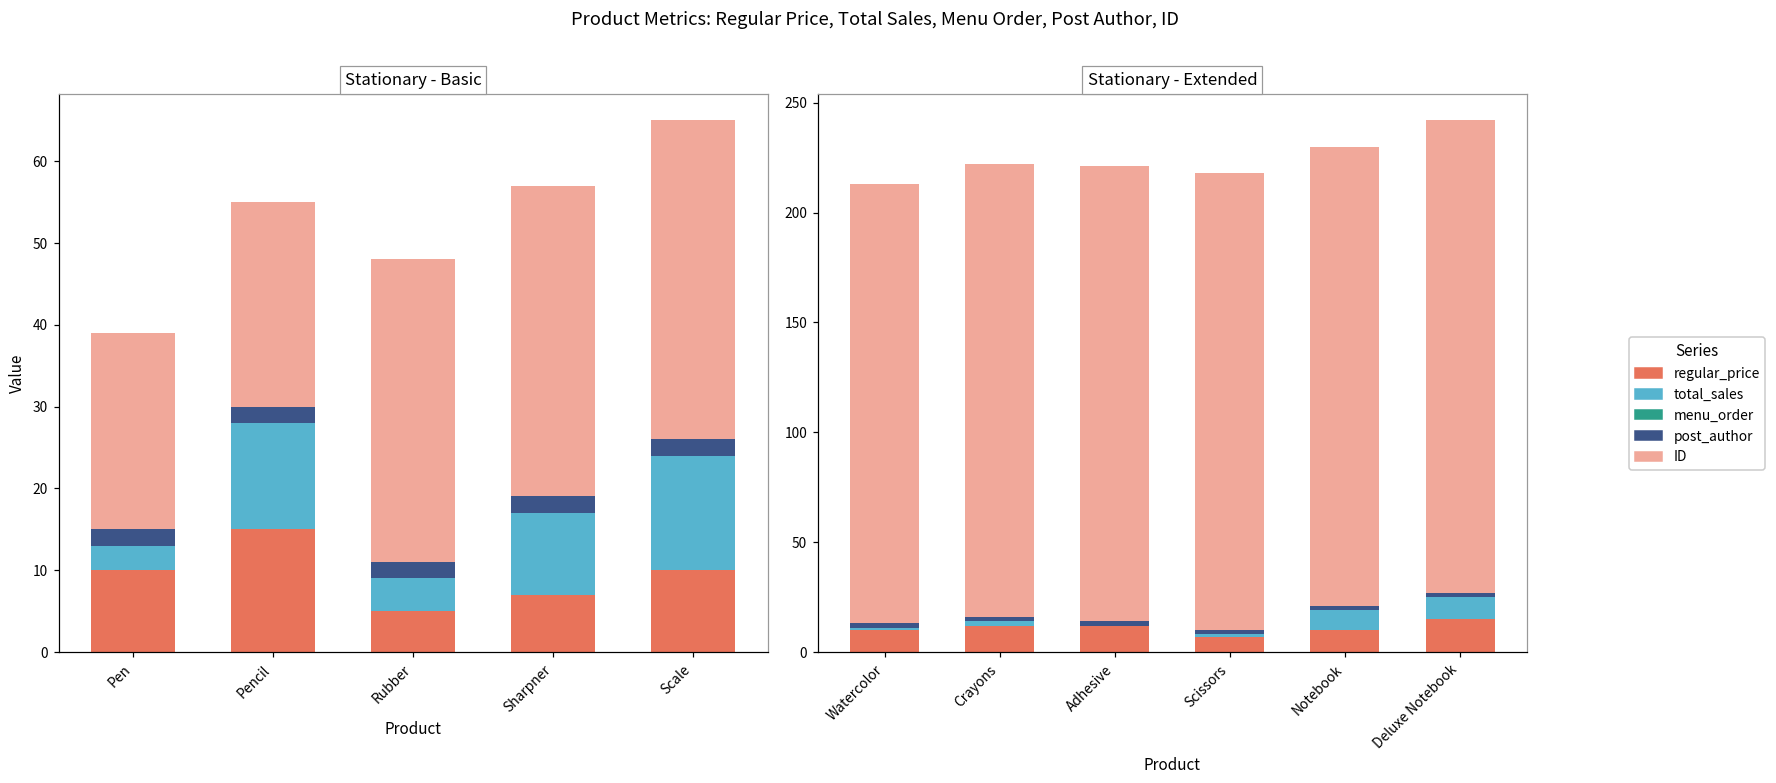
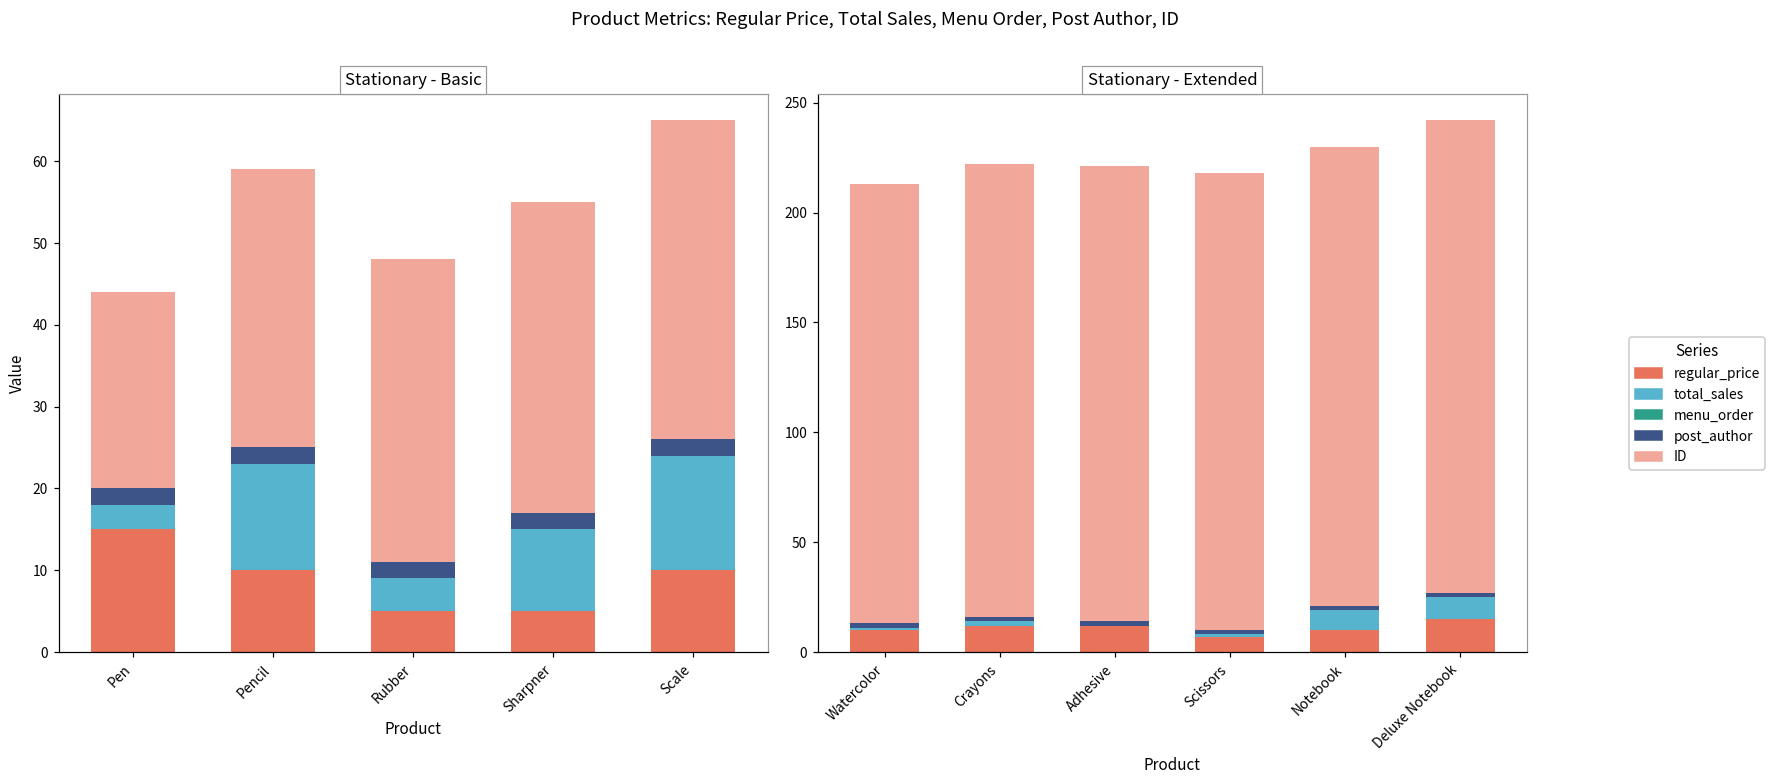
Stationary - Basic, regular_price, Pen: 10 -> 15
Stationary - Basic, regular_price, Pencil: 15 -> 10
Stationary - Basic, ID, Pencil: 25 -> 34
Stationary - Basic, regular_price, Sharpner: 7 -> 5
